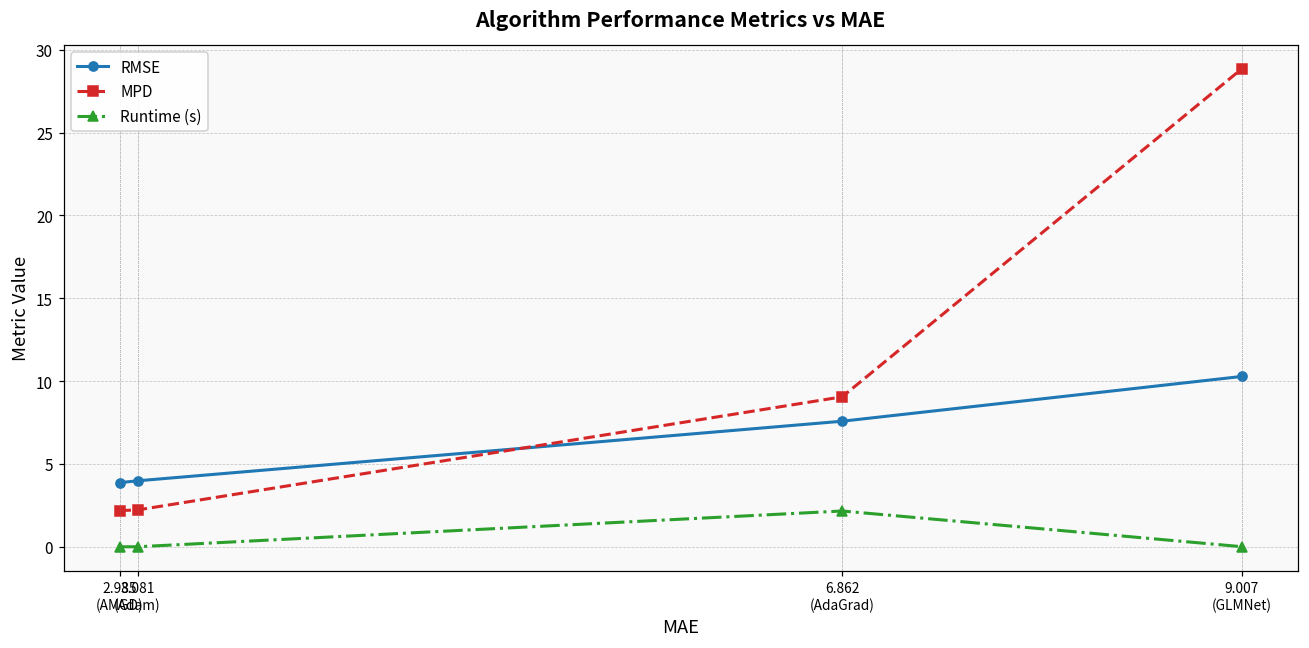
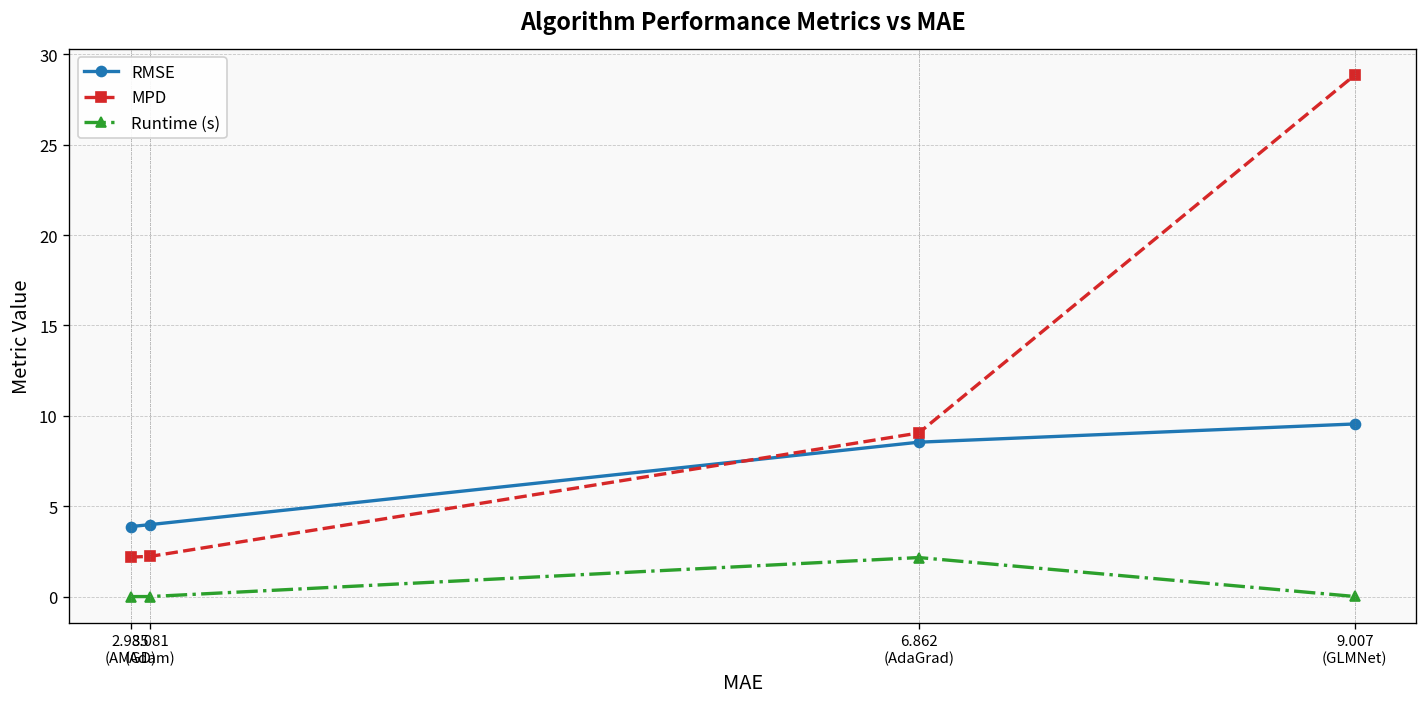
RMSE, 6.862 (AdaGrad): 7.6 -> 8.5
RMSE, 9.007 (GLMNet): 10.3 -> 9.6
